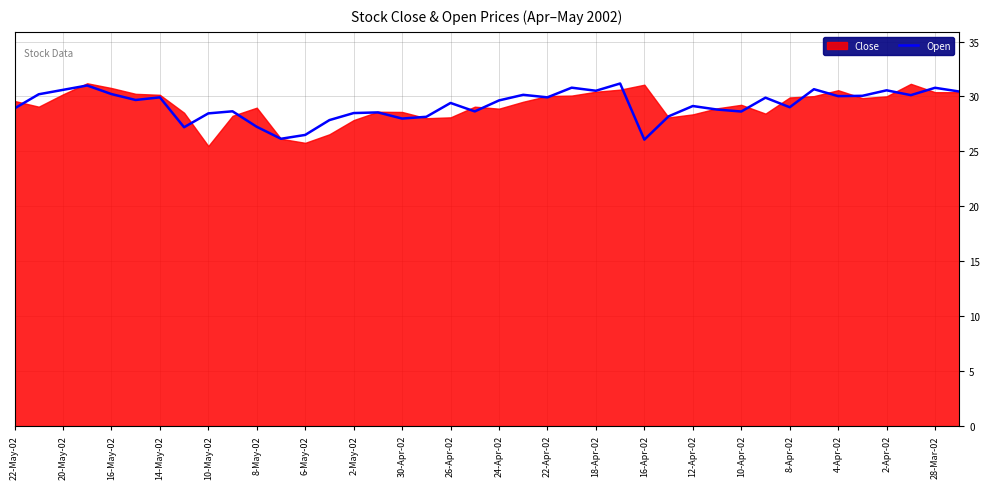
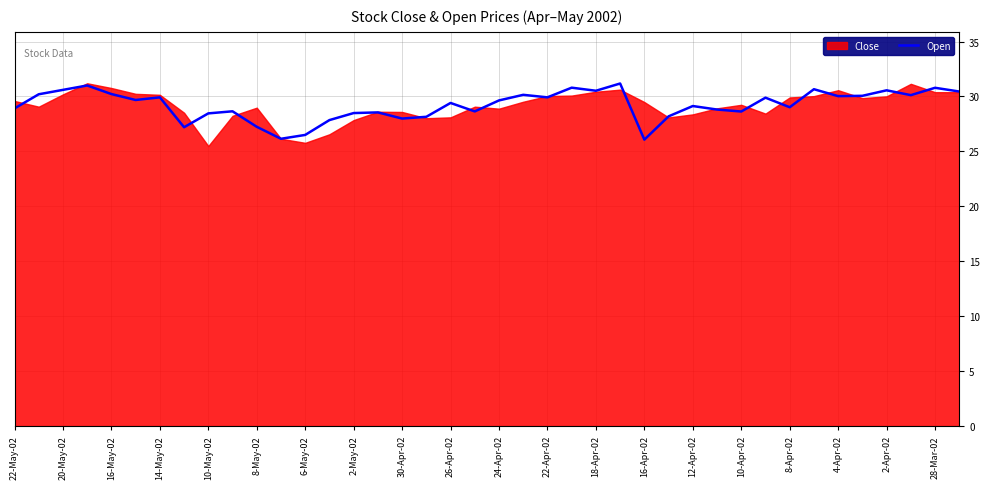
Close, 16-Apr-02: 31.1 -> 29.5
